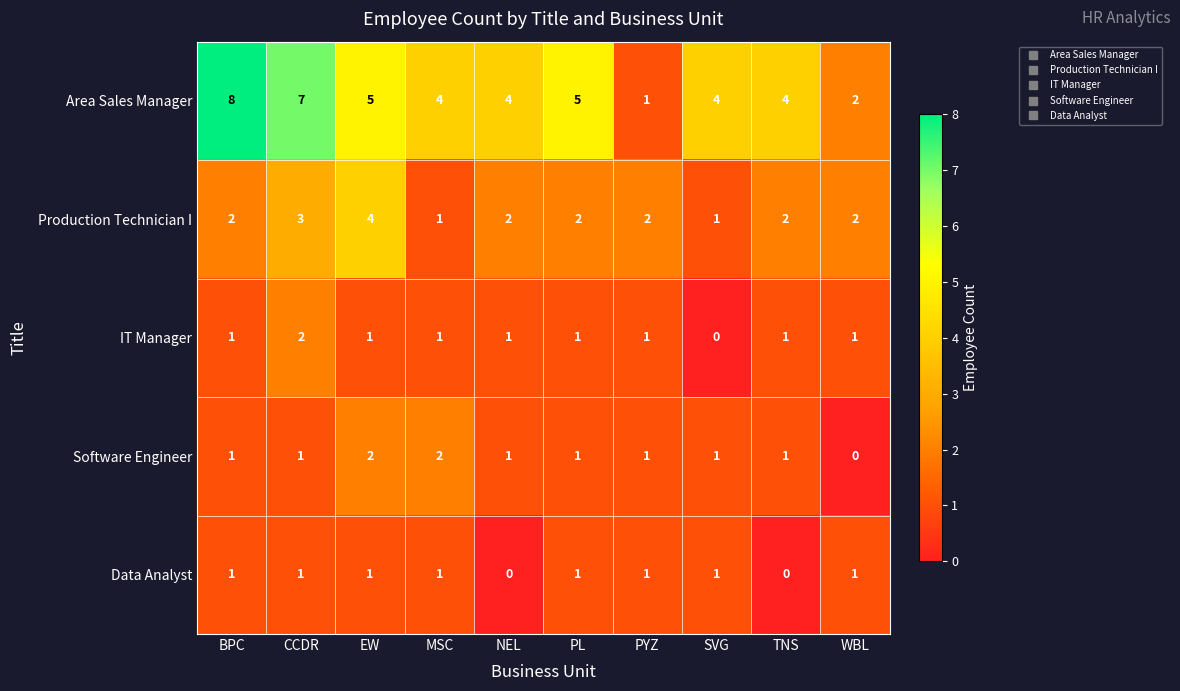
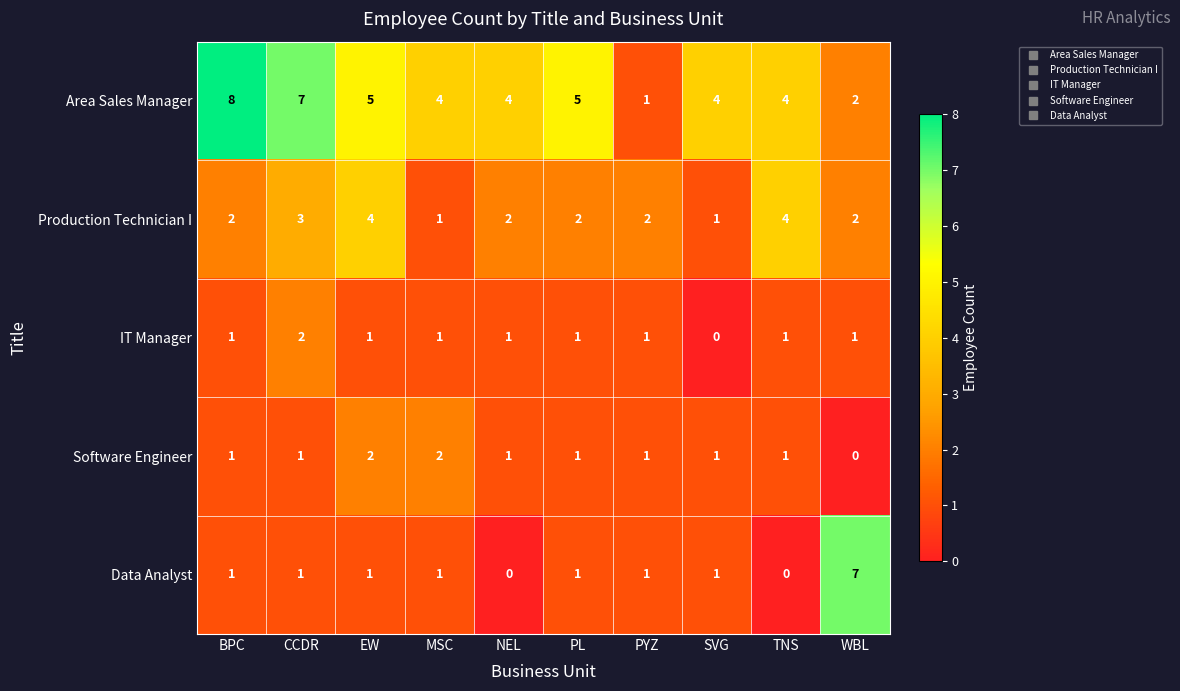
Production Technician I, TNS: 2 -> 4
Data Analyst, WBL: 1 -> 7
